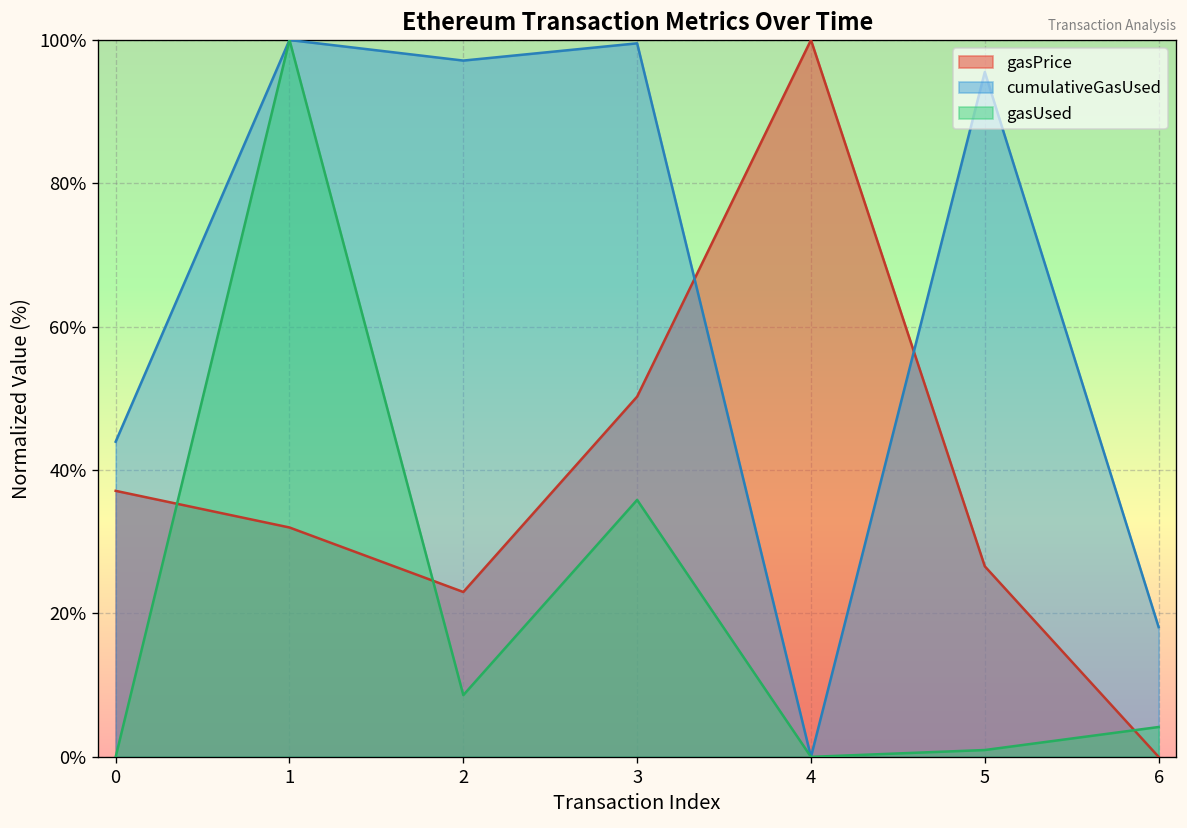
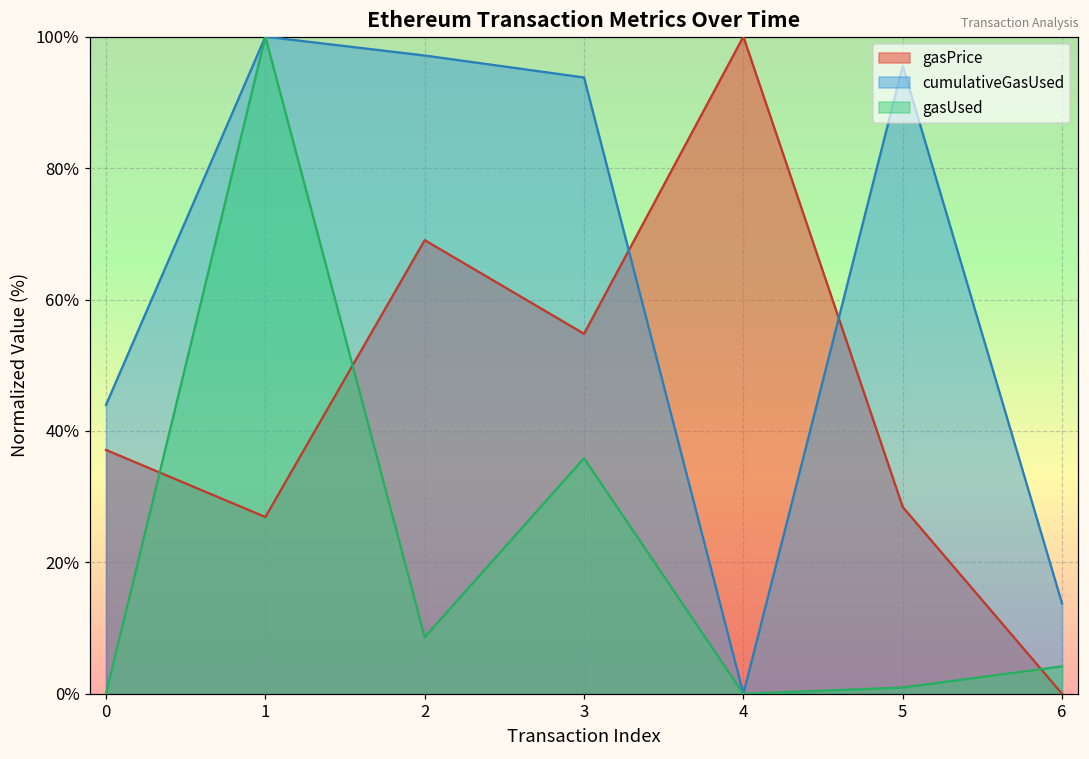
gasPrice, 1: 32% -> 27%
gasPrice, 2: 23% -> 69%
gasPrice, 3: 50% -> 55%
cumulativeGasUsed, 3: 100% -> 94%
gasPrice, 5: 27% -> 28%
cumulativeGasUsed, 6: 18% -> 14%
